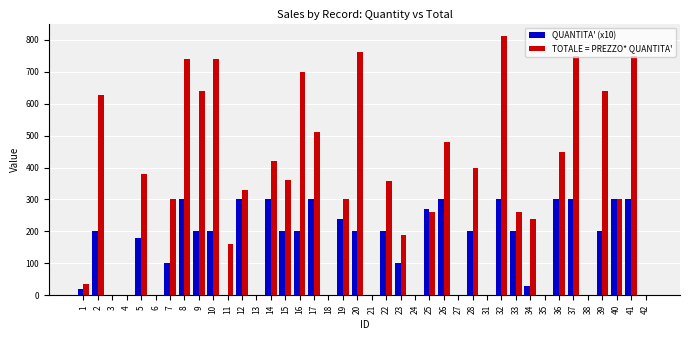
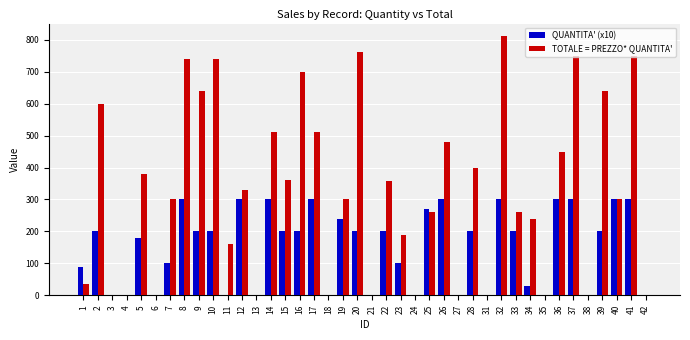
QUANTITA' (x10), 1: 20 -> 90
TOTALE = PREZZO* QUANTITA', 2: 630 -> 600
TOTALE = PREZZO* QUANTITA', 14: 420 -> 510
